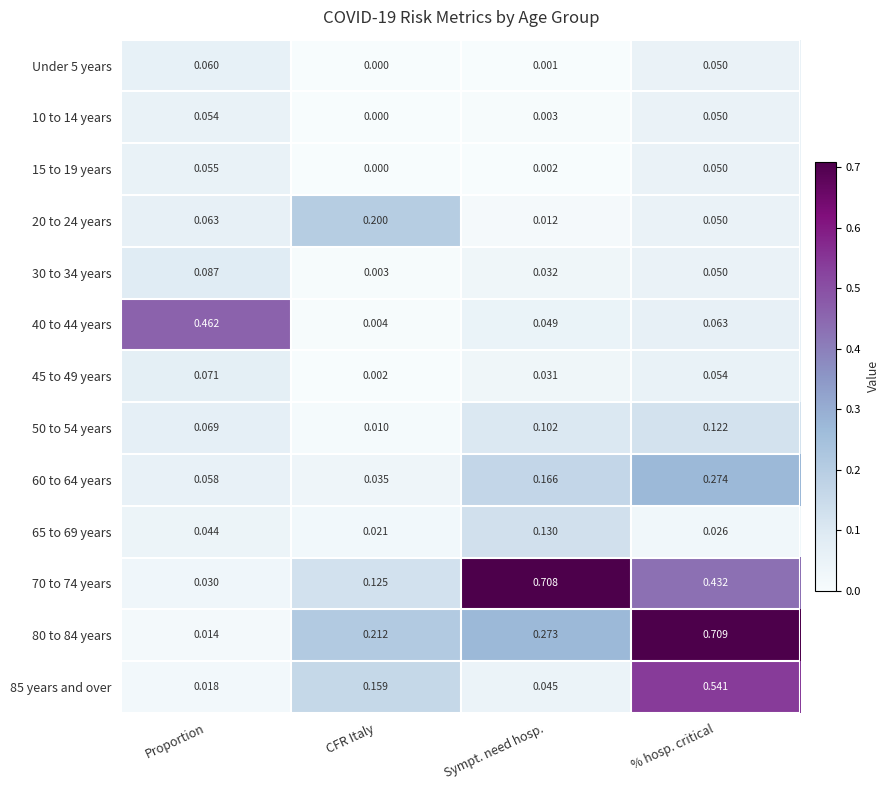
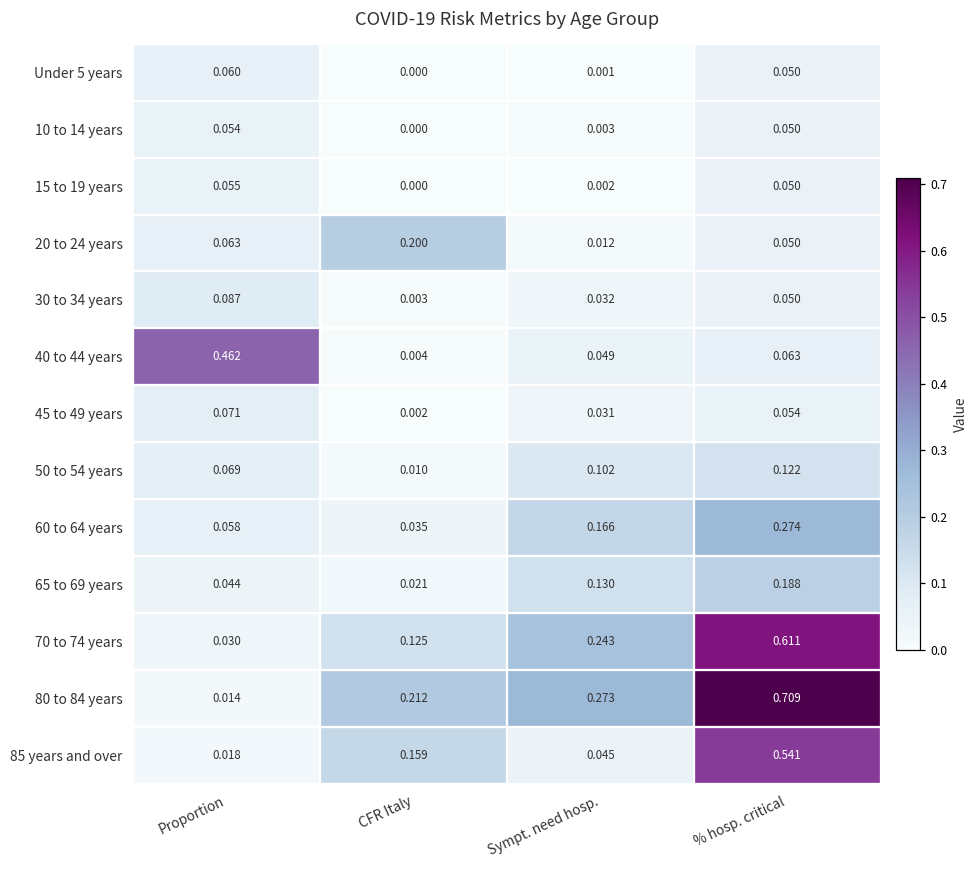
65 to 69 years, % hosp. critical: 0.026 -> 0.188
70 to 74 years, Sympt. need hosp.: 0.708 -> 0.243
70 to 74 years, % hosp. critical: 0.432 -> 0.611
